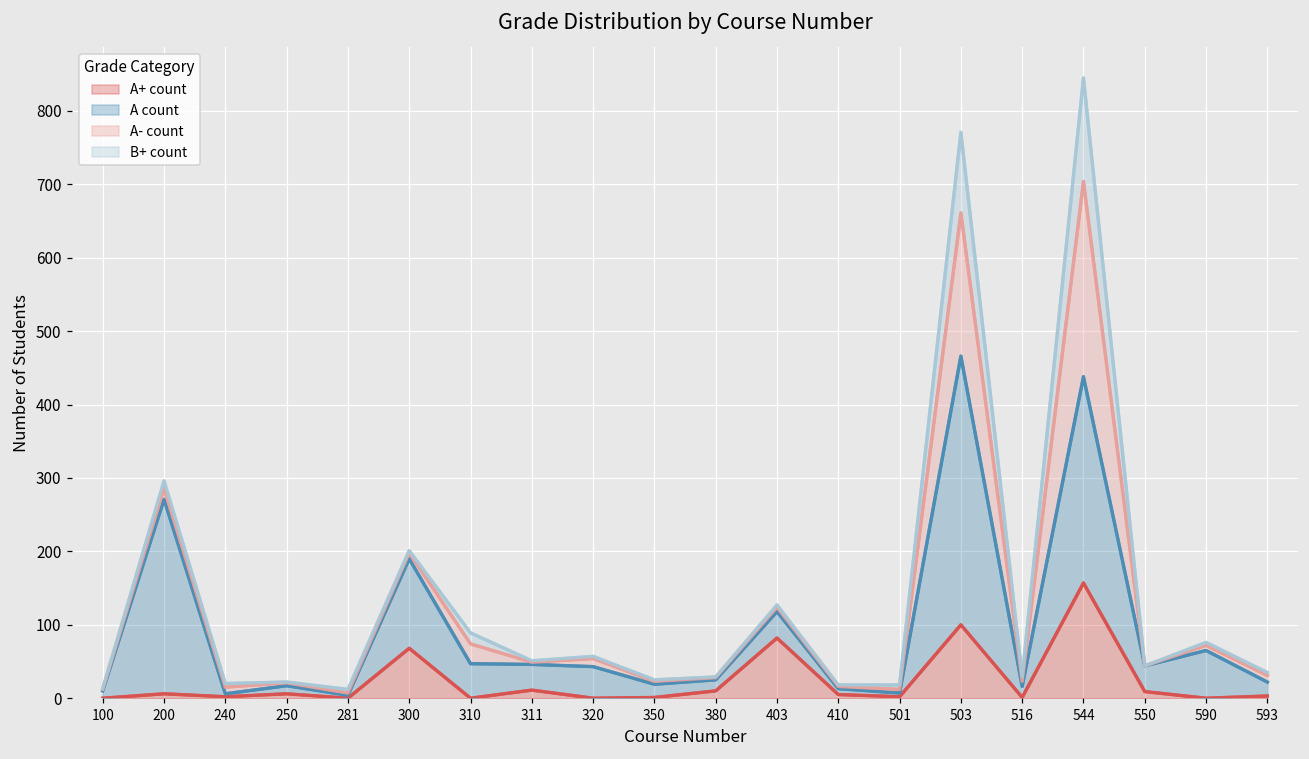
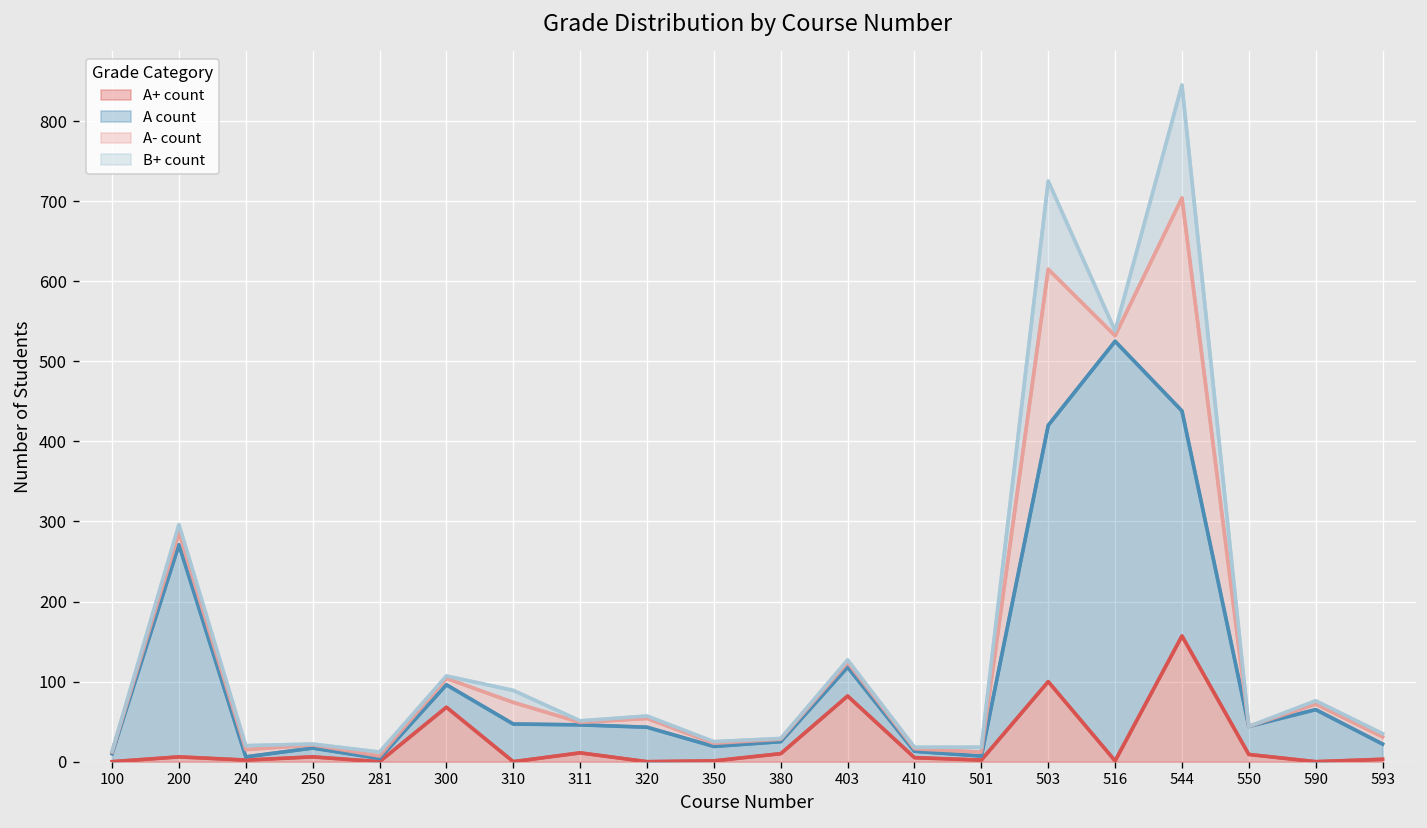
A count, 300: 120 -> 30
A count, 503: 370 -> 320
A count, 516: 20 -> 520
